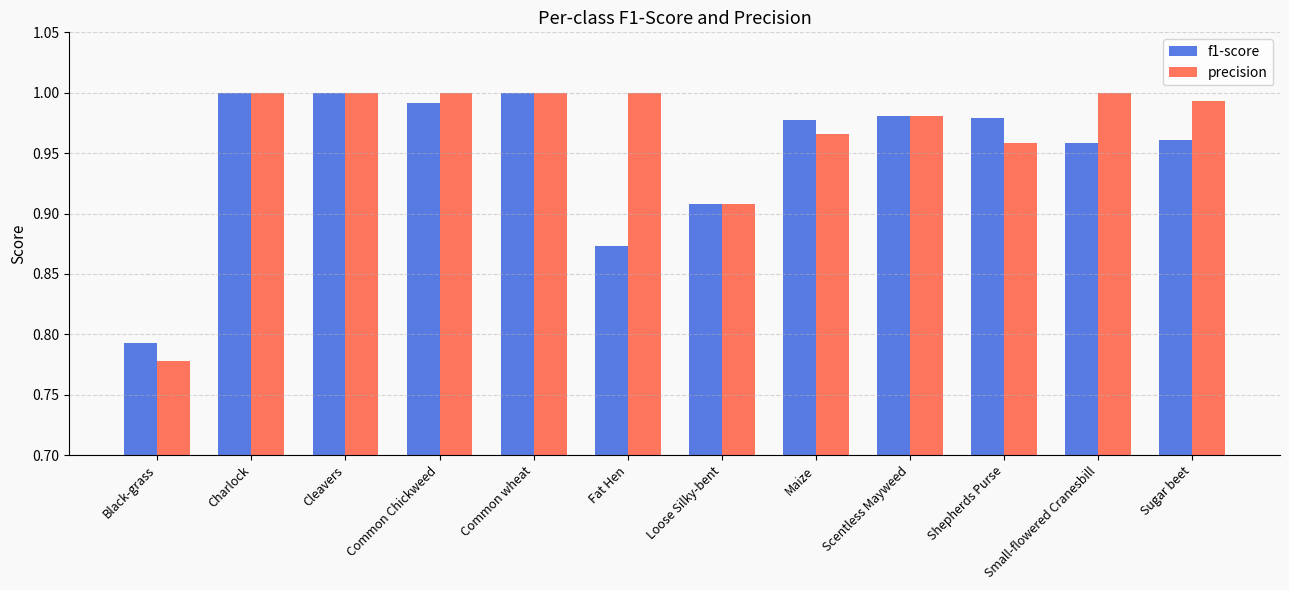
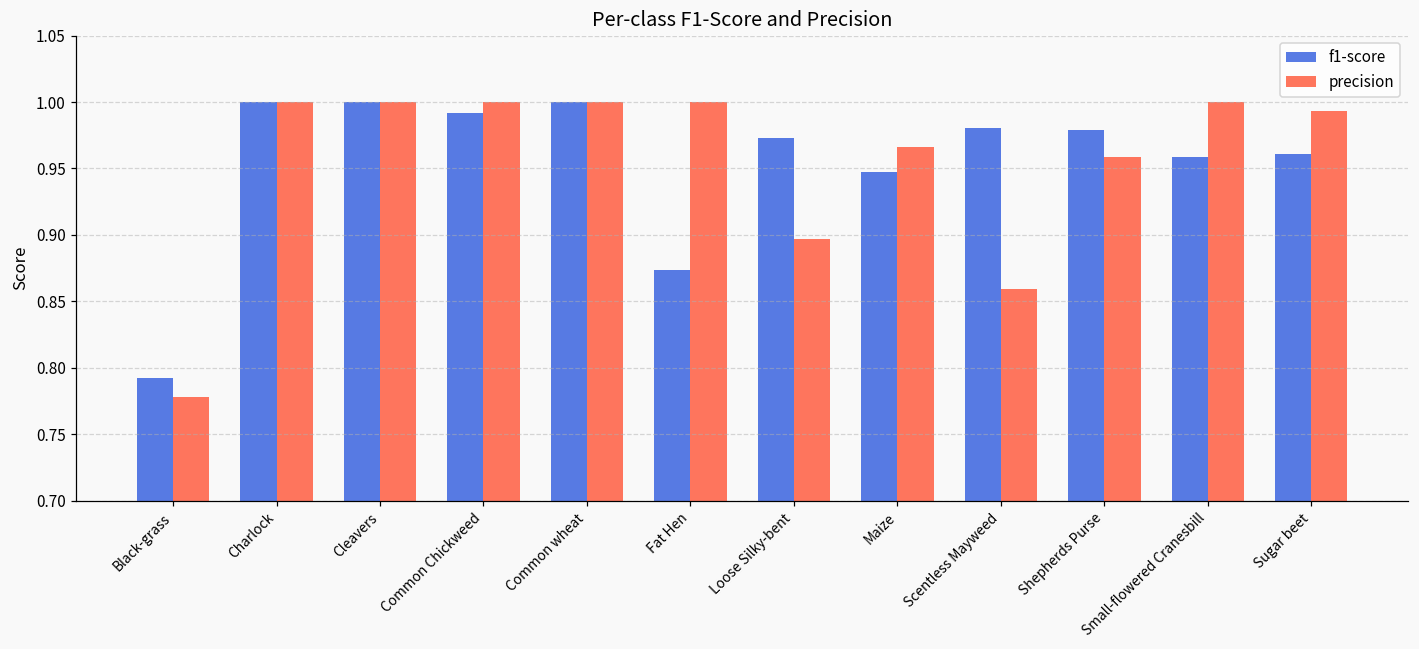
f1-score, Loose Silky-bent: 0.908 -> 0.973
precision, Loose Silky-bent: 0.908 -> 0.897
f1-score, Maize: 0.978 -> 0.947
precision, Scentless Mayweed: 0.981 -> 0.860
